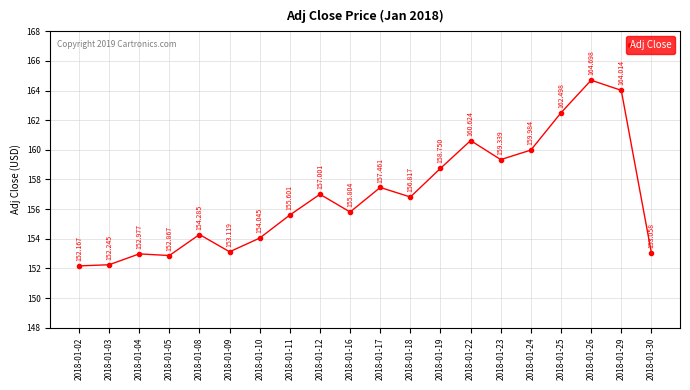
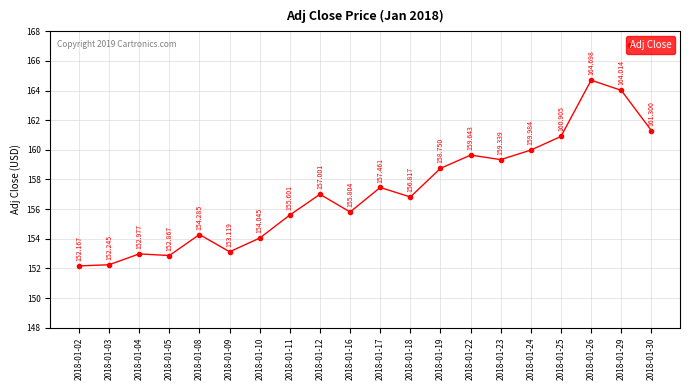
2018-01-22: 160.624 -> 159.643
2018-01-25: 162.498 -> 160.905
2018-01-30: 153.058 -> 161.300
